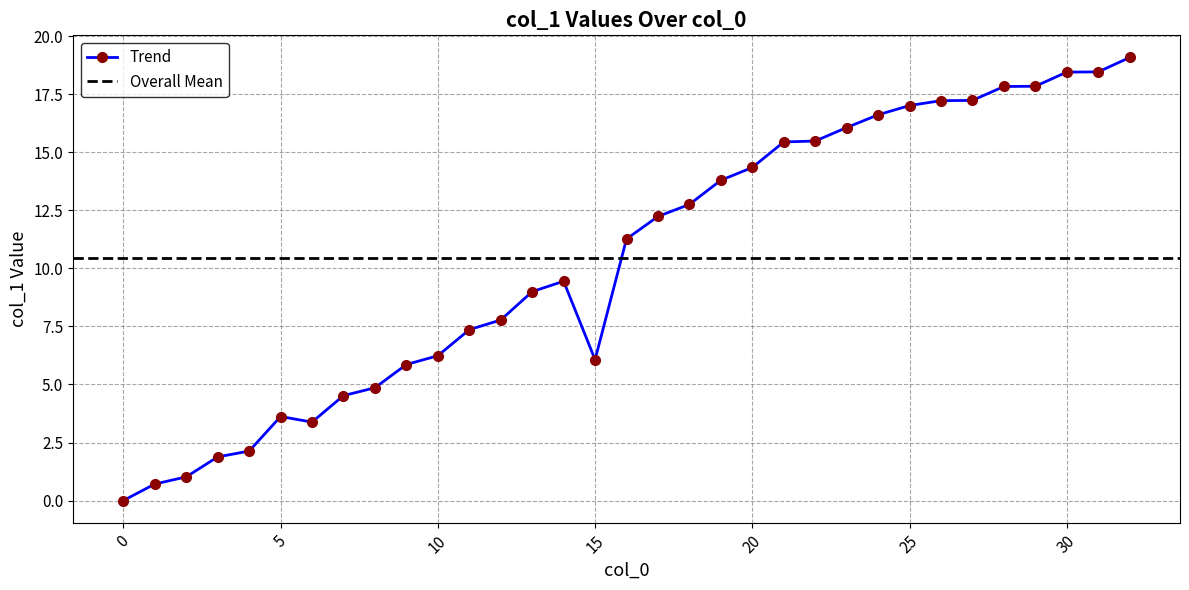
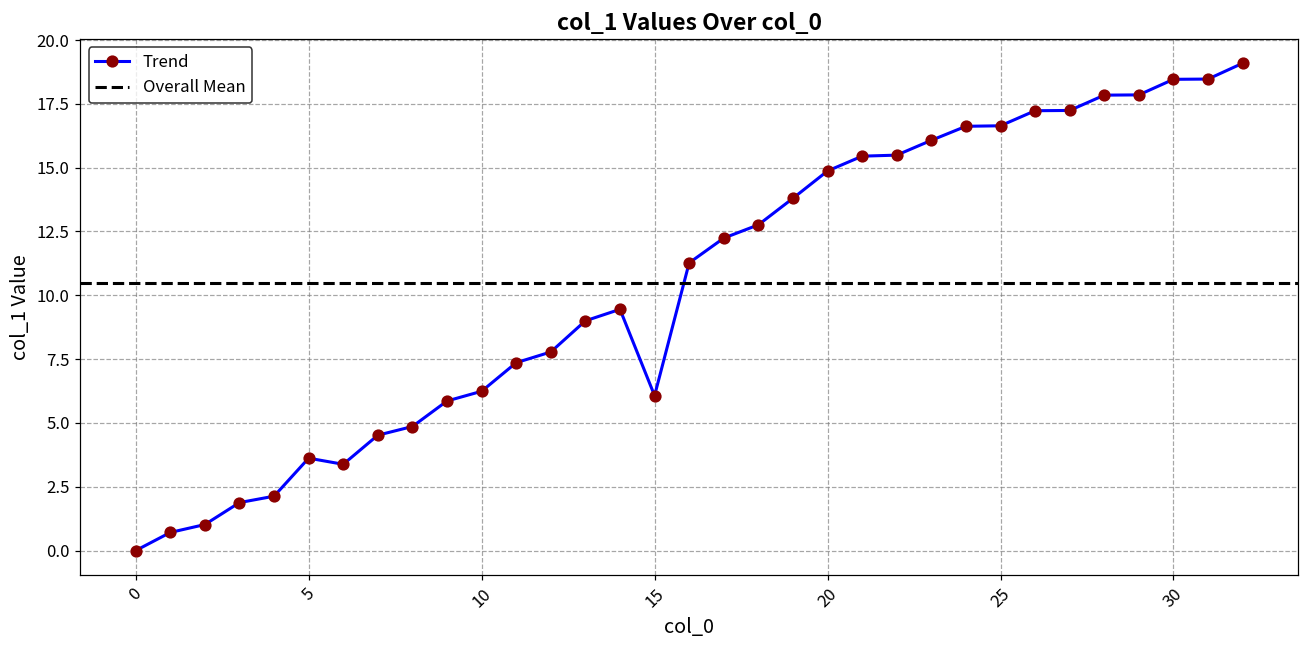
20: 14.4 -> 14.9
25: 17.0 -> 16.6
